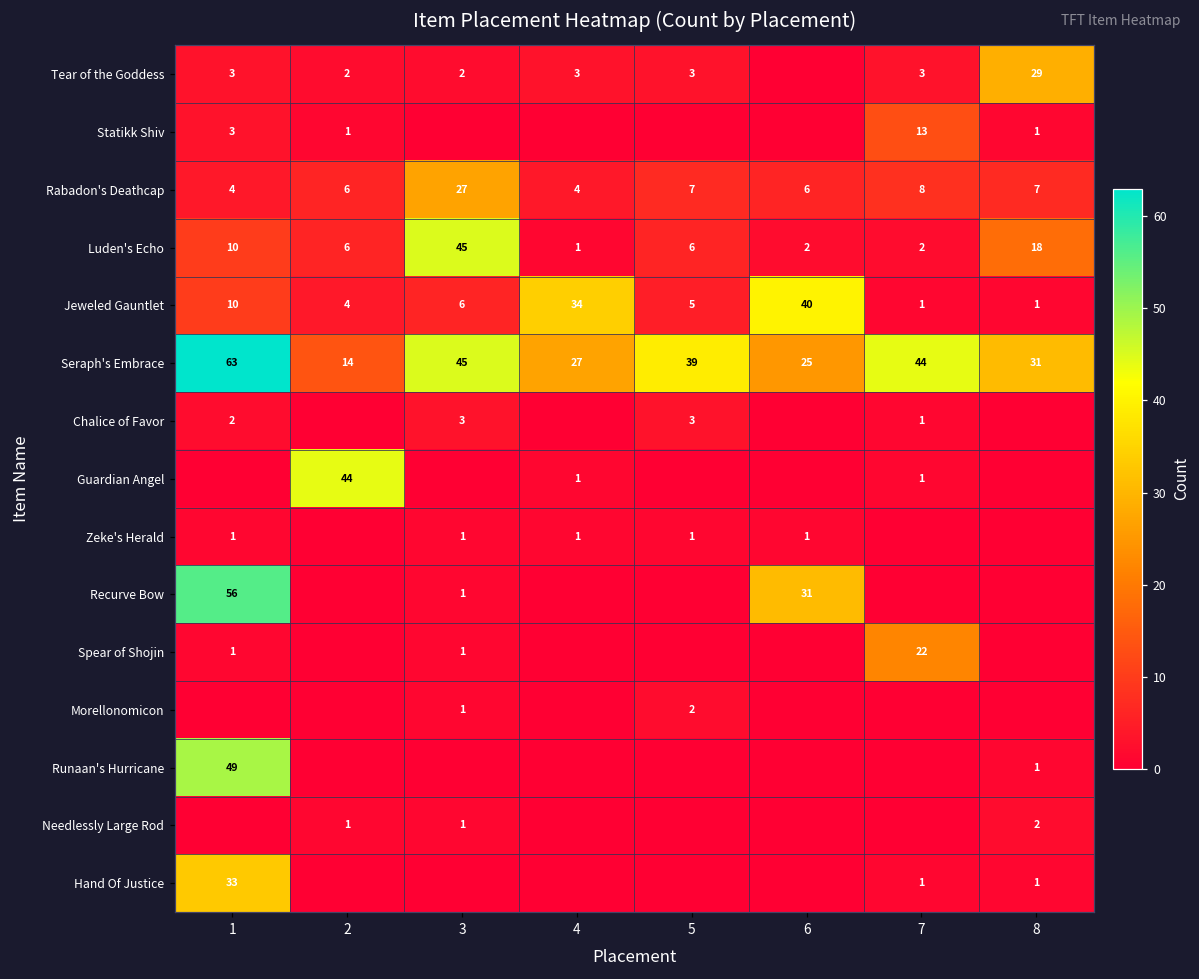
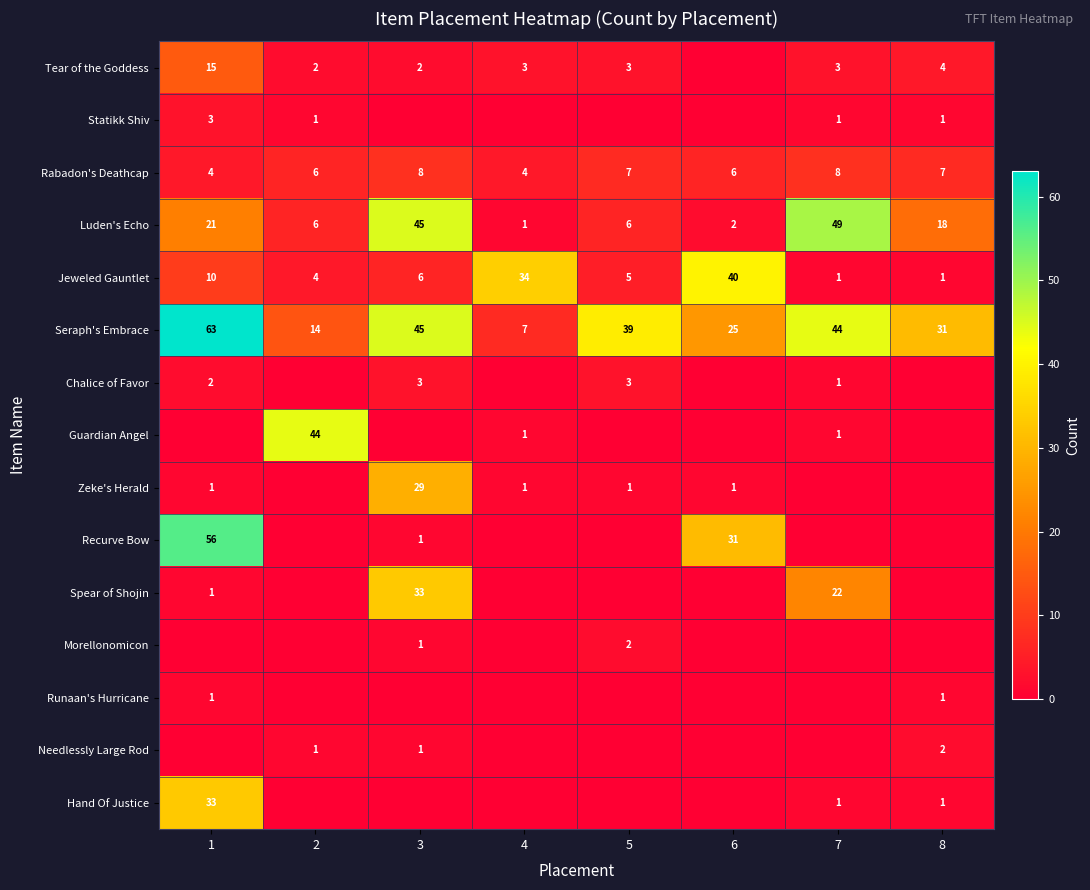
Tear of the Goddess, 1: 3 -> 15
Tear of the Goddess, 8: 29 -> 4
Statikk Shiv, 7: 13 -> 1
Rabadon's Deathcap, 3: 27 -> 8
Luden's Echo, 1: 10 -> 21
Luden's Echo, 7: 2 -> 49
Seraph's Embrace, 4: 27 -> 7
Zeke's Herald, 3: 1 -> 29
Spear of Shojin, 3: 1 -> 33
Runaan's Hurricane, 1: 49 -> 1
